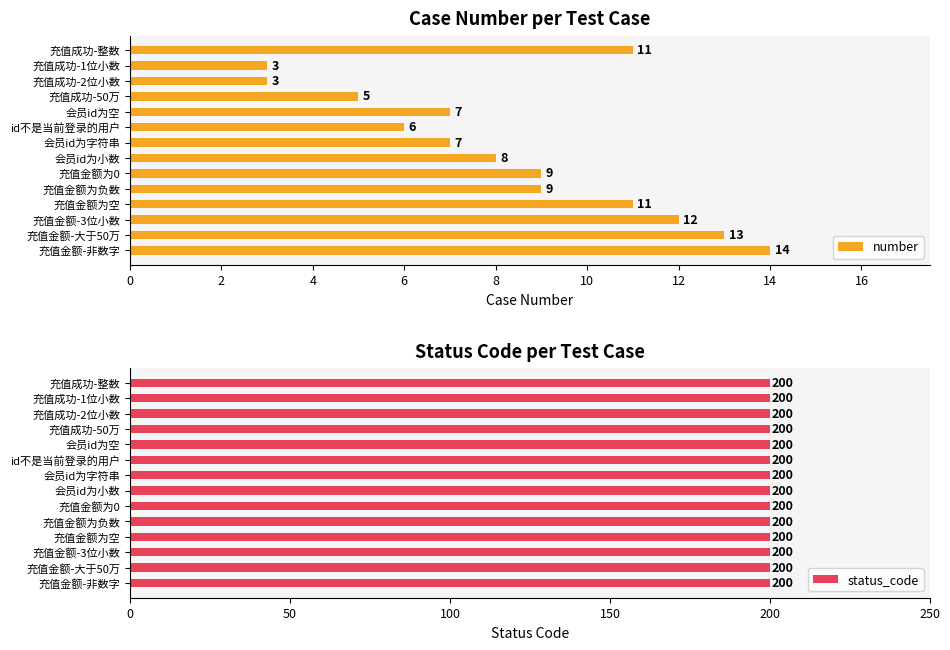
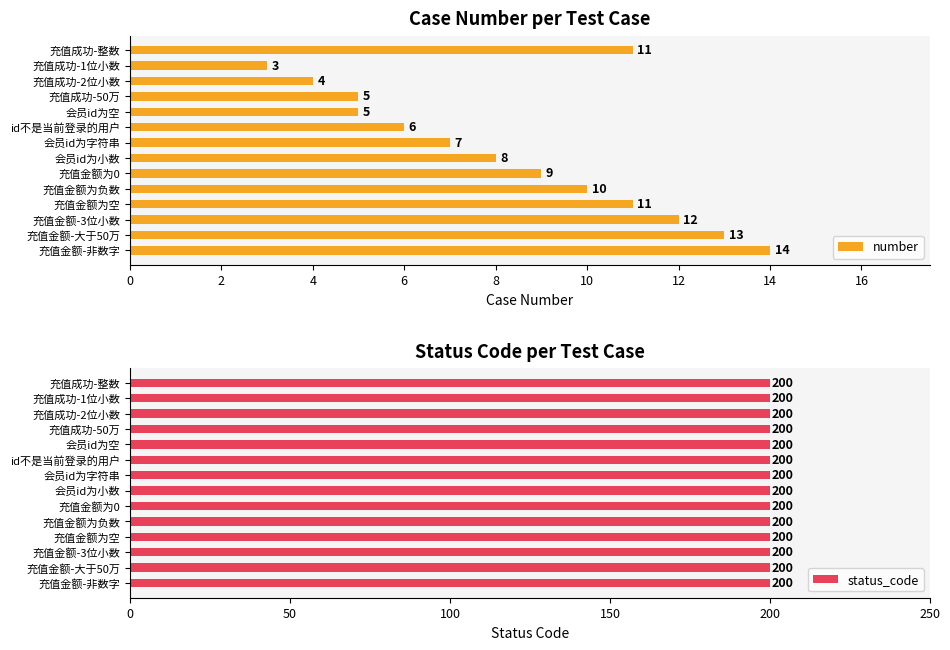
Case Number per Test Case, 充值成功-2位小数: 3 -> 4
Case Number per Test Case, 会员id为空: 7 -> 5
Case Number per Test Case, 充值金额为负数: 9 -> 10
